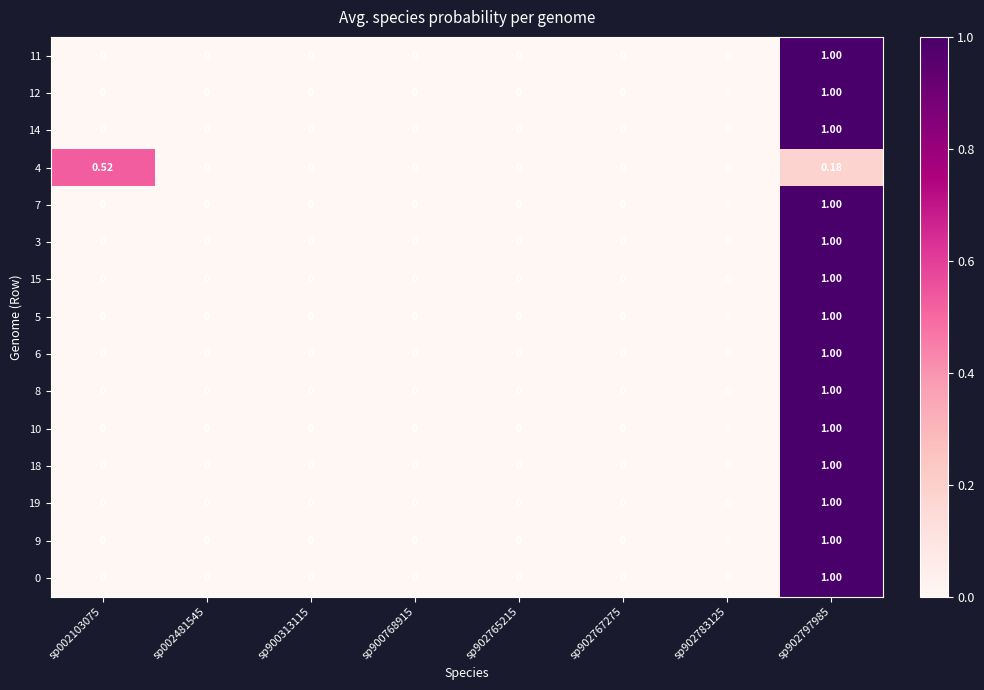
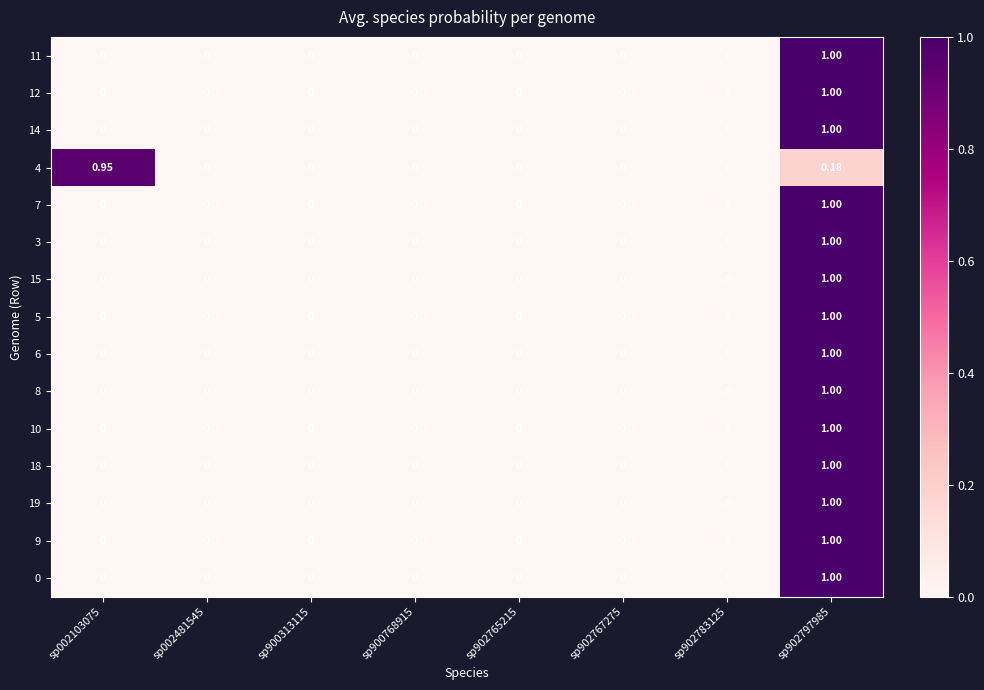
4, sp002103075: 0.52 -> 0.95
